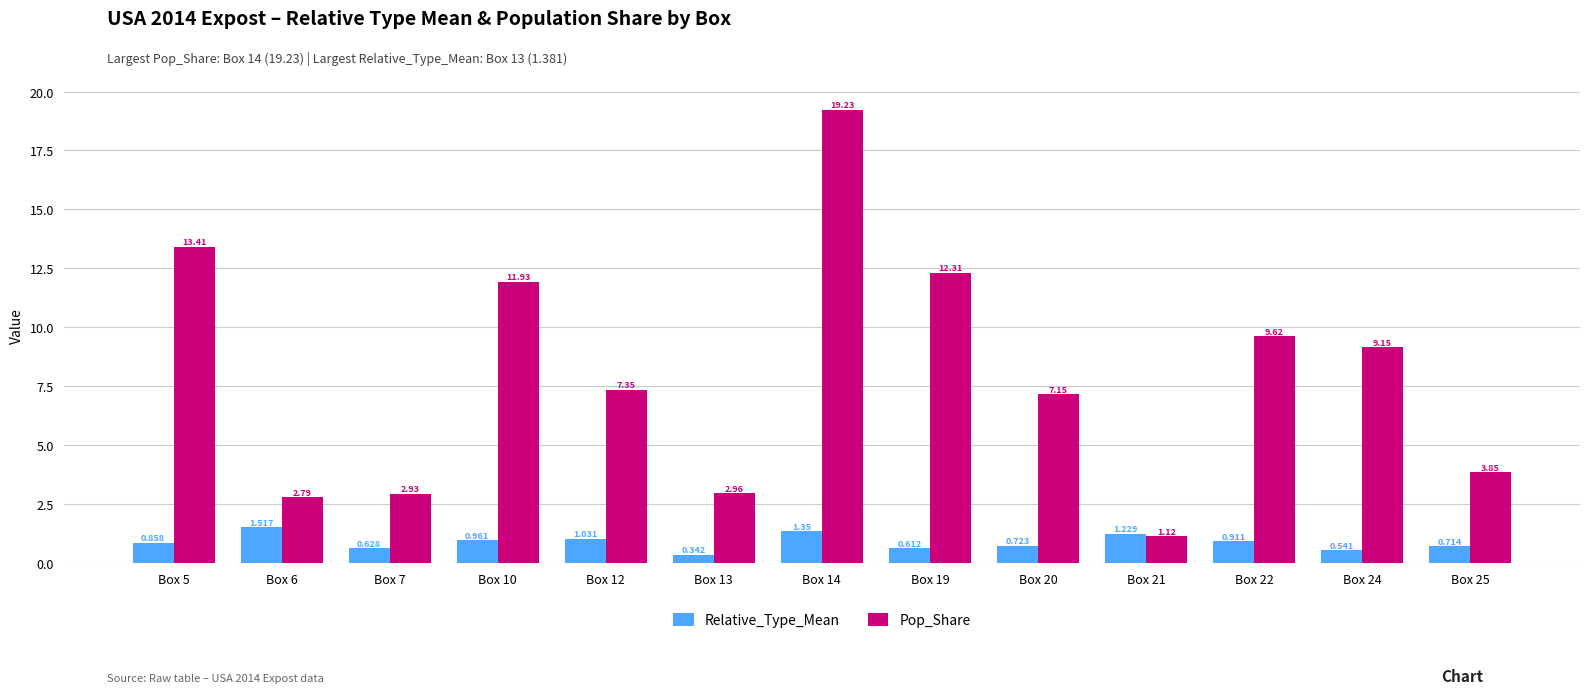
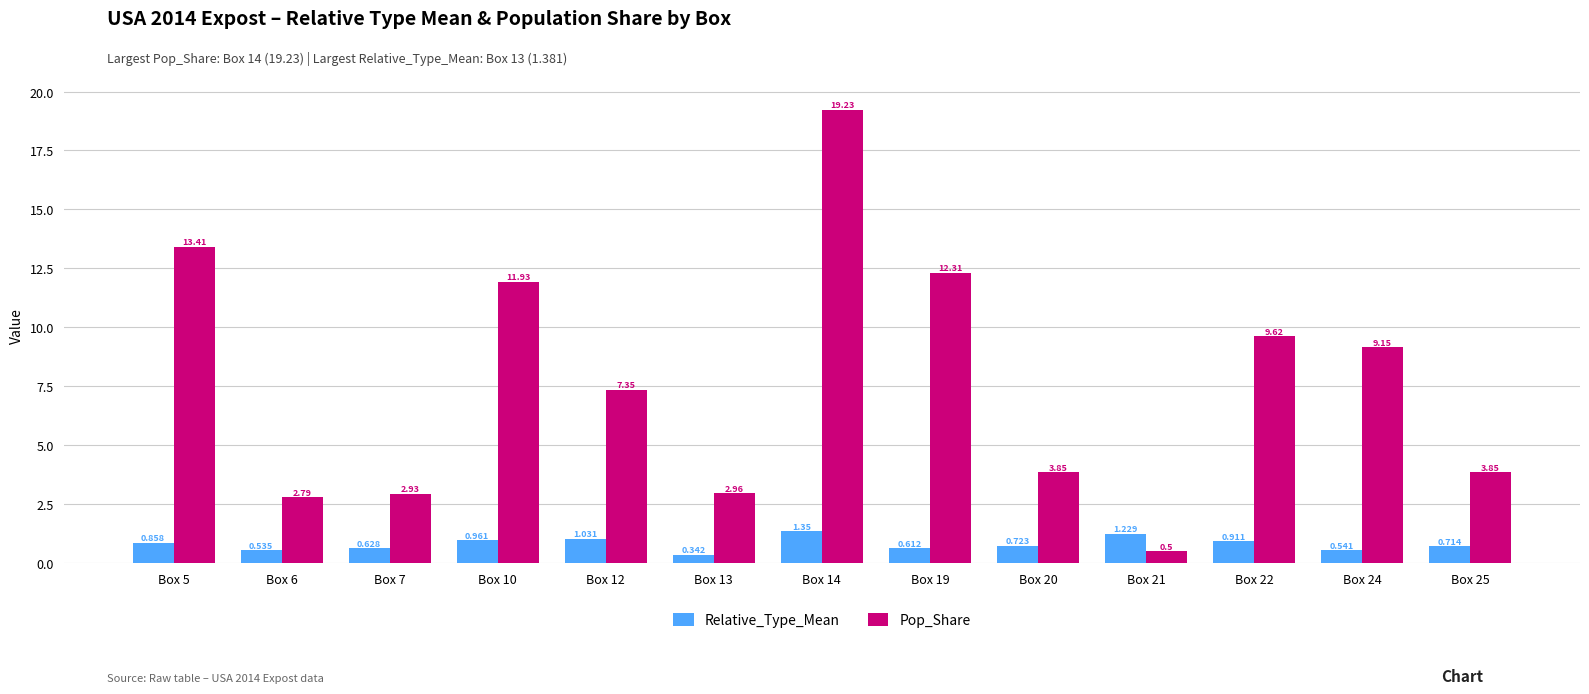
Relative_Type_Mean, Box 6: 1.517 -> 0.535
Pop_Share, Box 20: 7.15 -> 3.85
Pop_Share, Box 21: 1.12 -> 0.5
